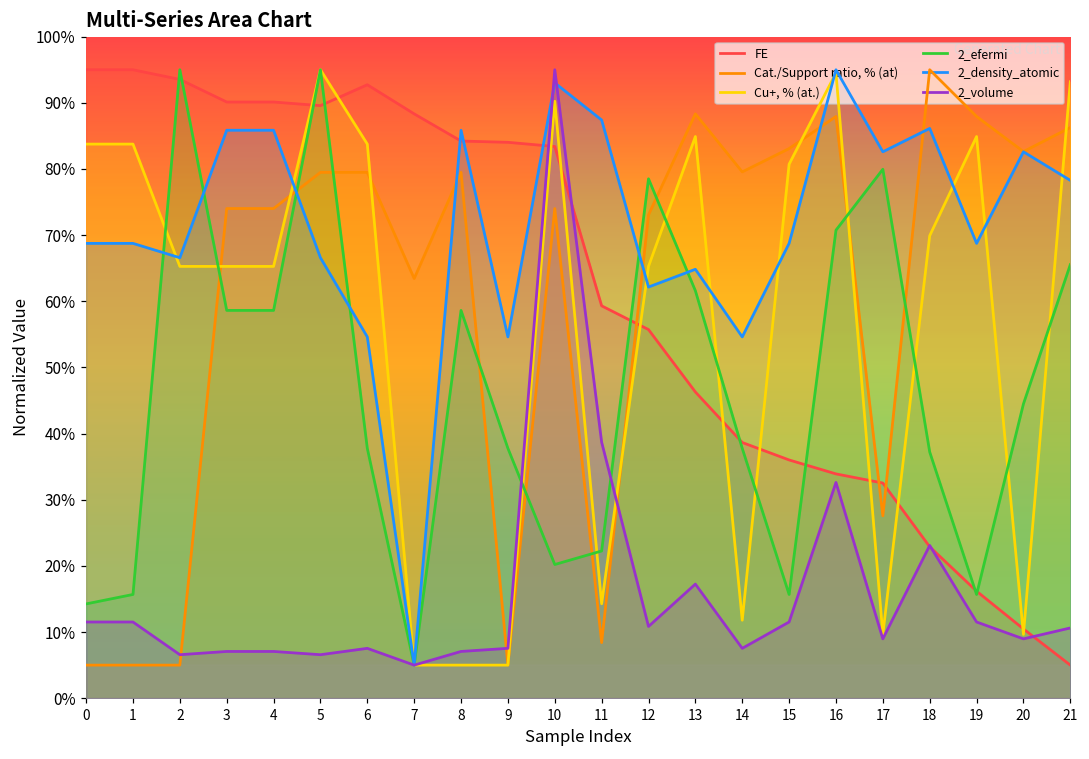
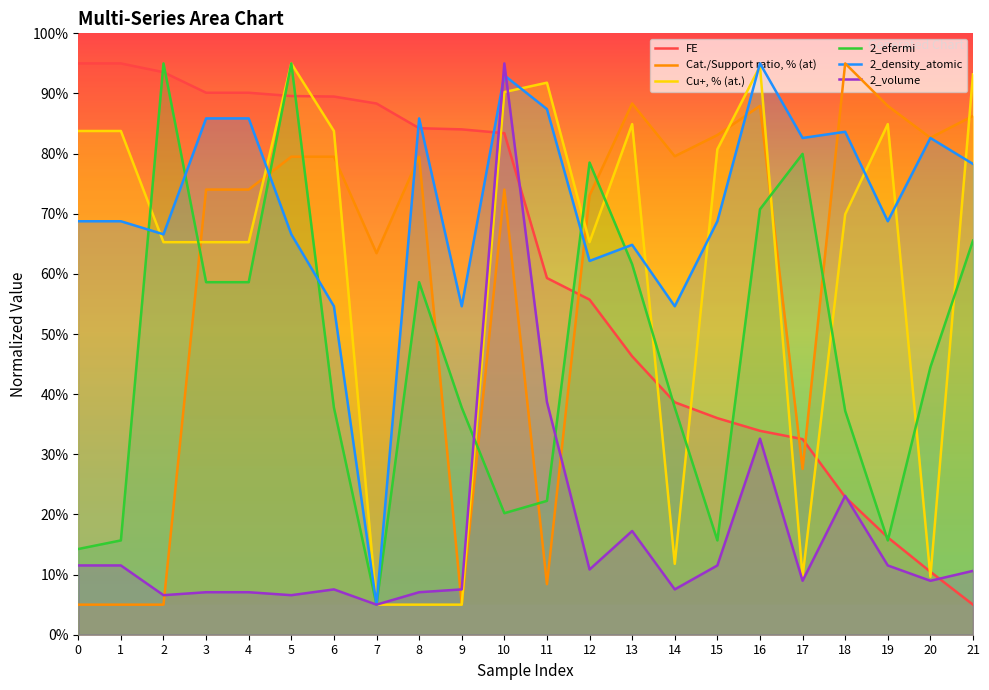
FE, 6: 93% -> 89%
Cu+, % (at.), 11: 14% -> 92%
2_density_atomic, 18: 86% -> 84%
